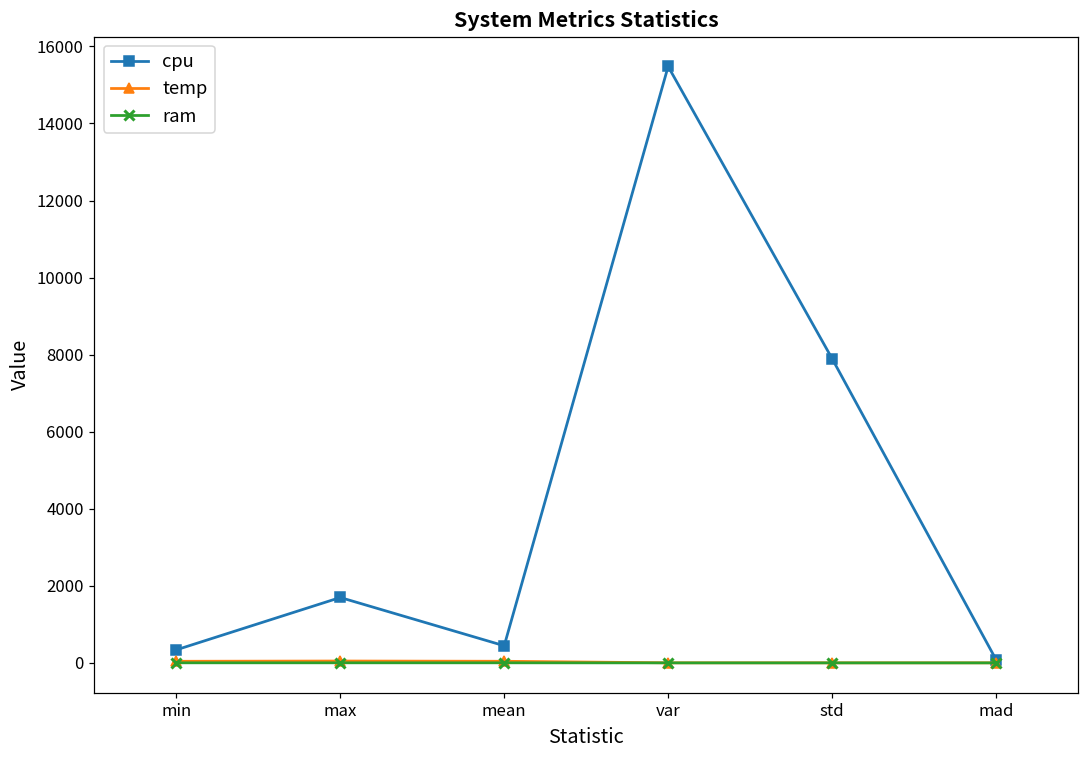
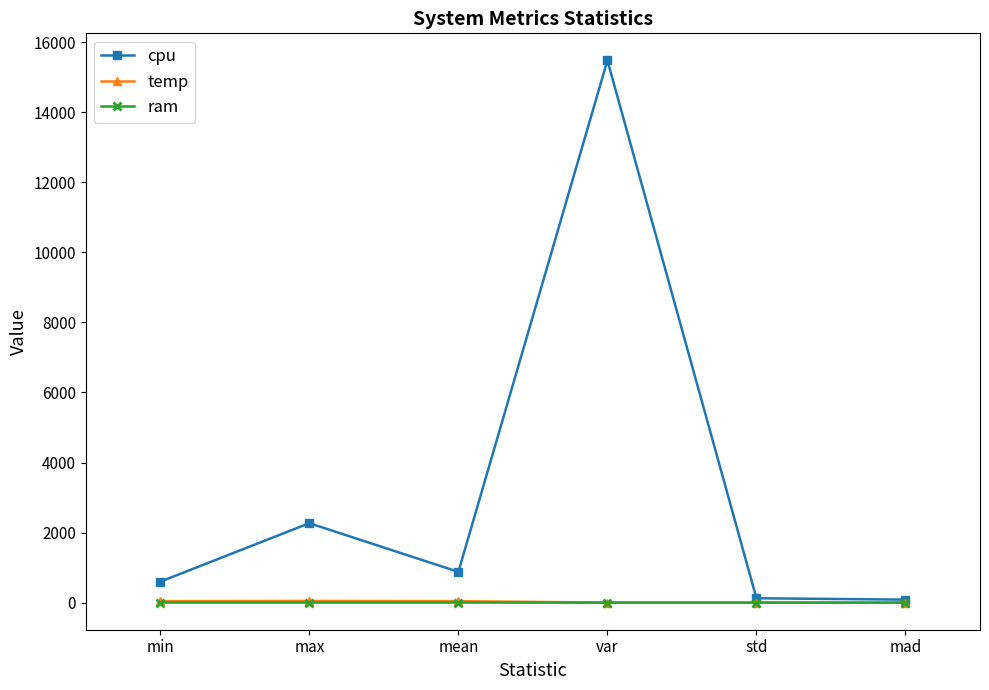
cpu, min: 300 -> 600
cpu, max: 1700 -> 2300
cpu, mean: 400 -> 900
cpu, std: 7900 -> 100
